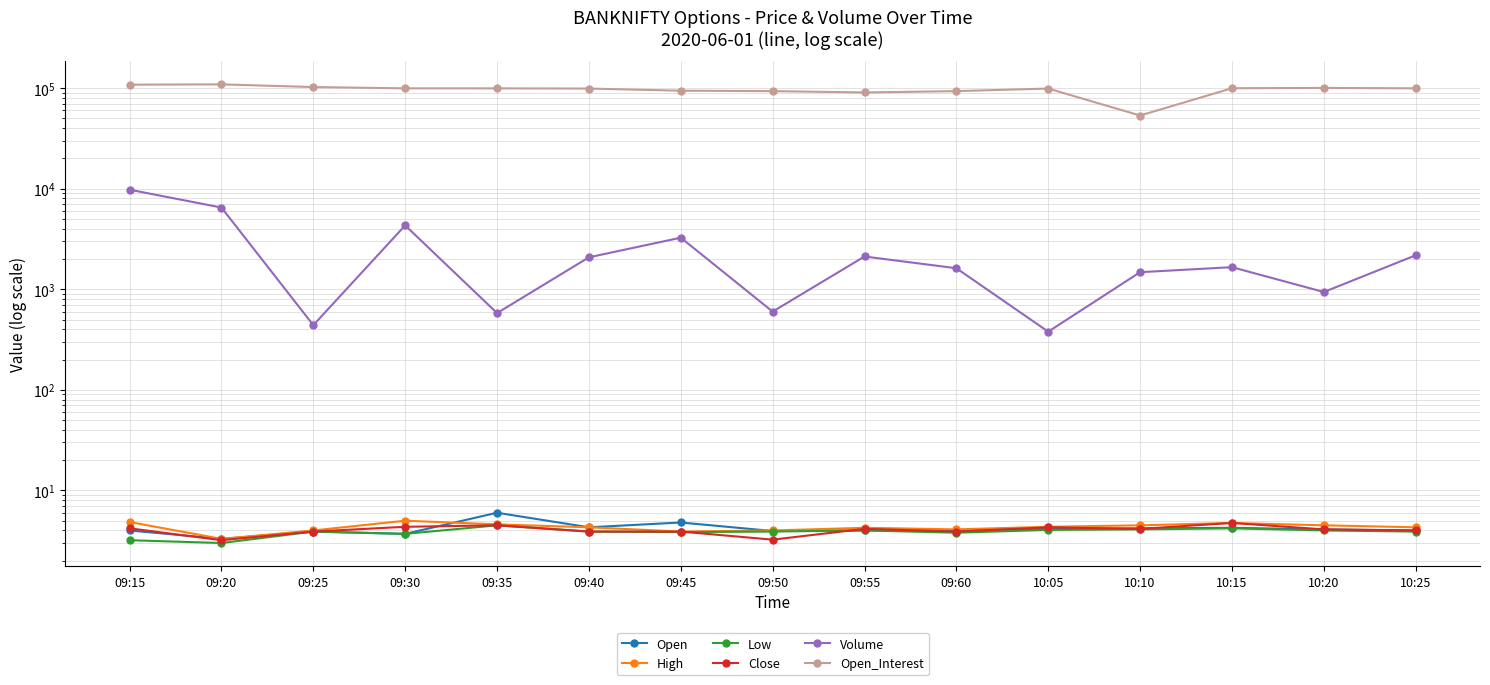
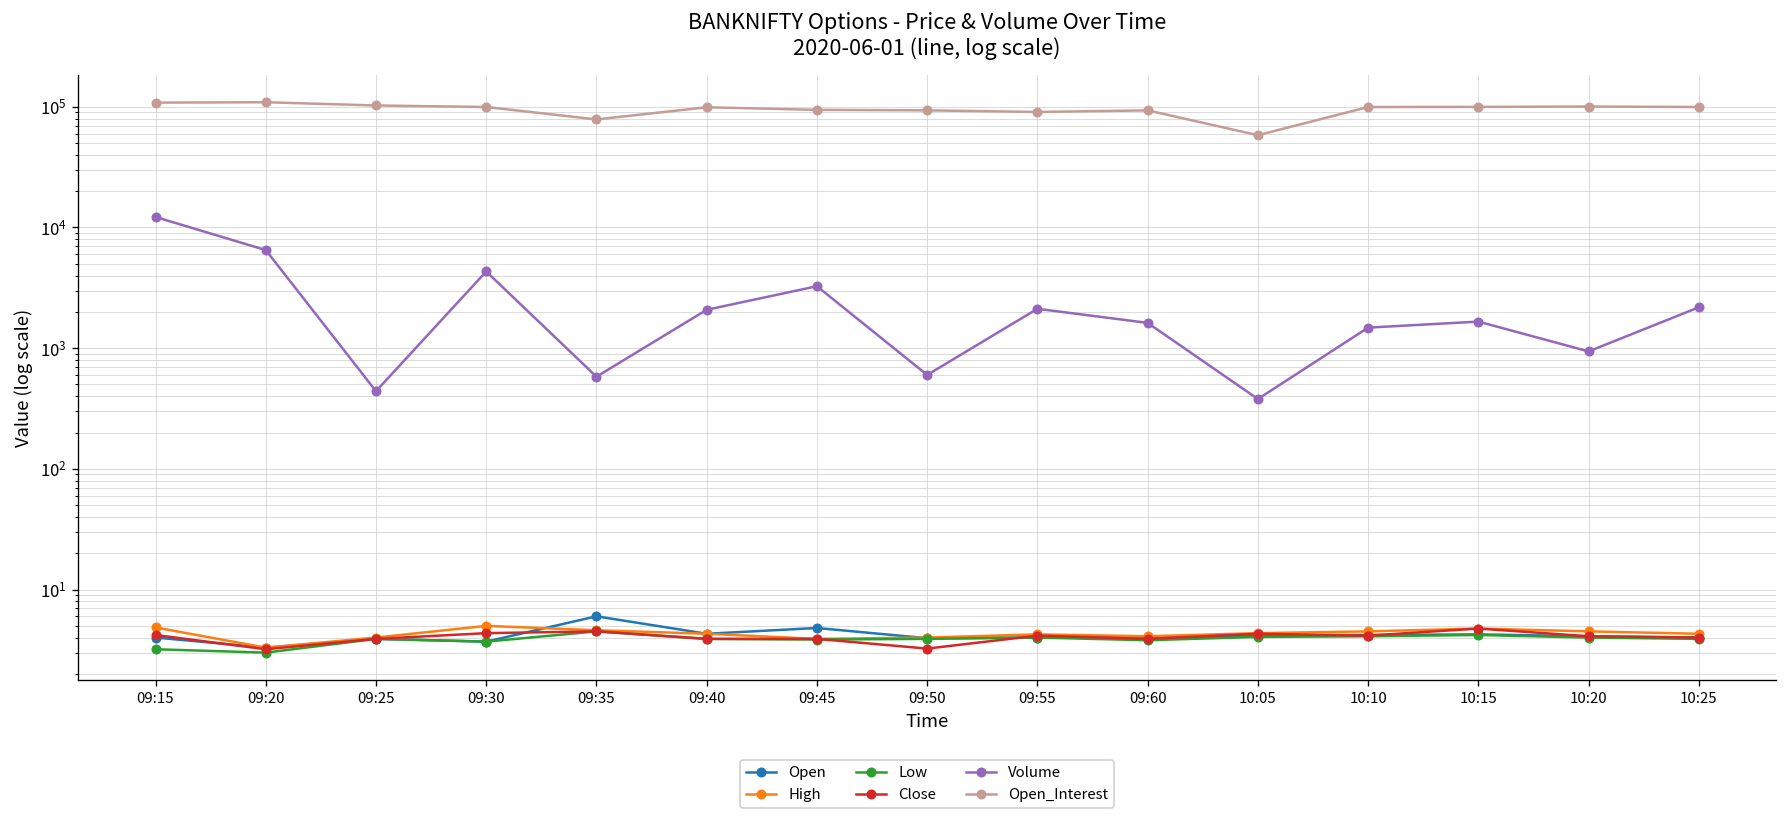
Volume, 09:15: 10000 -> 12000
Open_Interest, 09:35: 100000 -> 80000
Open_Interest, 10:05: 100000 -> 60000
Open_Interest, 10:10: 50000 -> 100000
